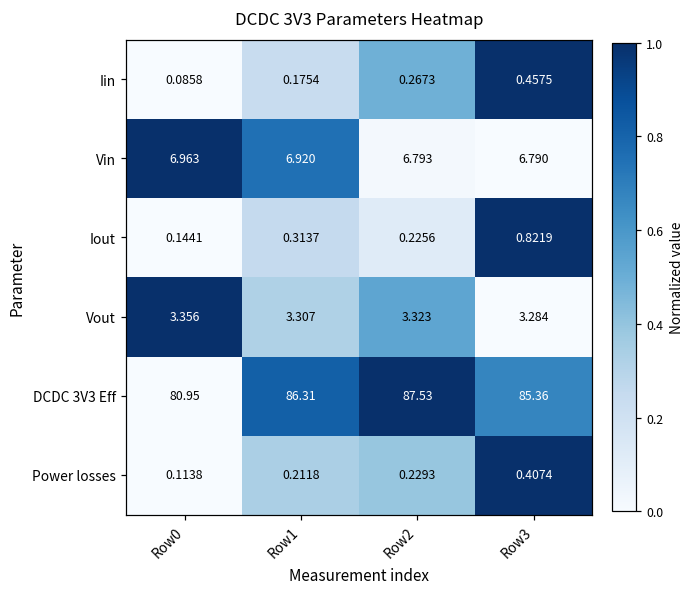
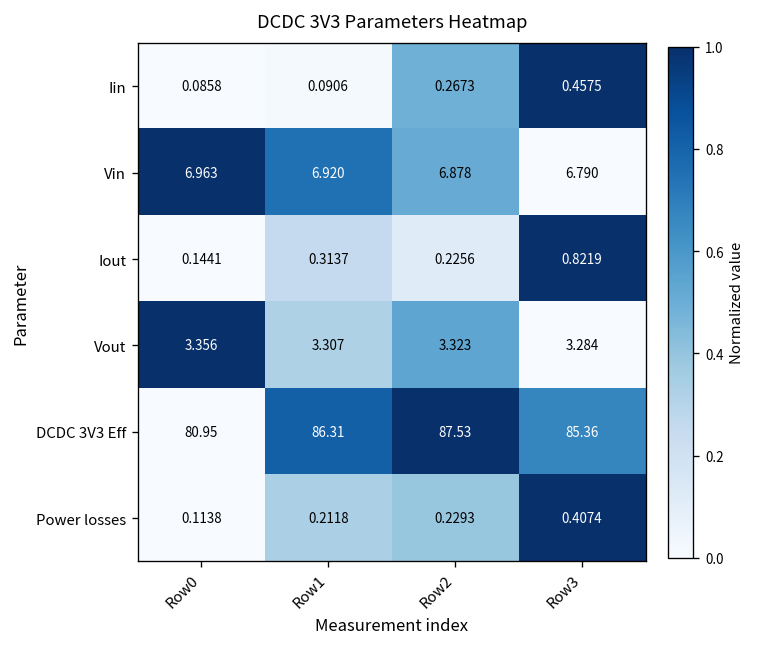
Iin, Row1: 0.1754 -> 0.0906
Vin, Row2: 6.793 -> 6.878
